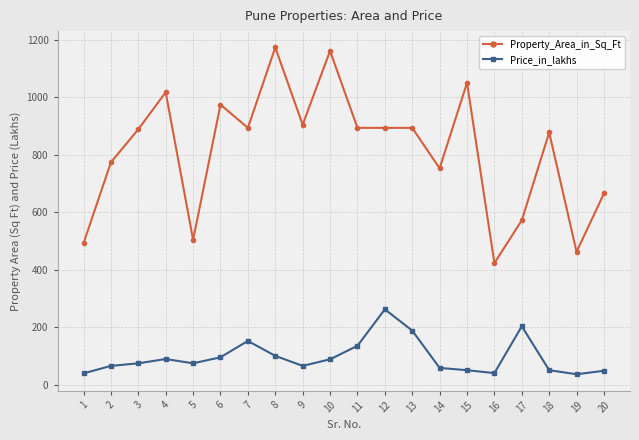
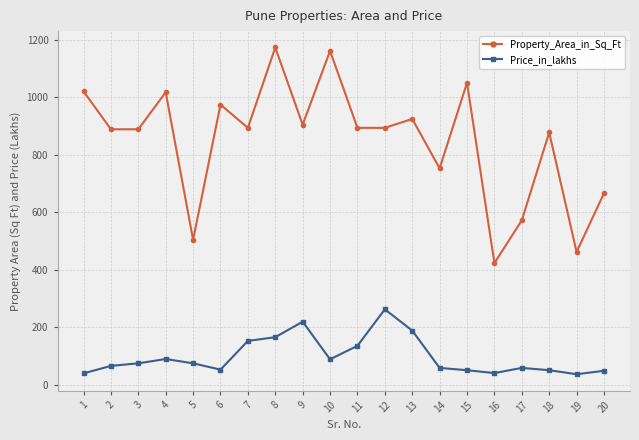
Property_Area_in_Sq_Ft, 1: 490 -> 1020
Property_Area_in_Sq_Ft, 2: 770 -> 890
Price_in_lakhs, 6: 100 -> 50
Price_in_lakhs, 8: 100 -> 170
Price_in_lakhs, 9: 70 -> 220
Property_Area_in_Sq_Ft, 13: 890 -> 930
Price_in_lakhs, 17: 200 -> 60
